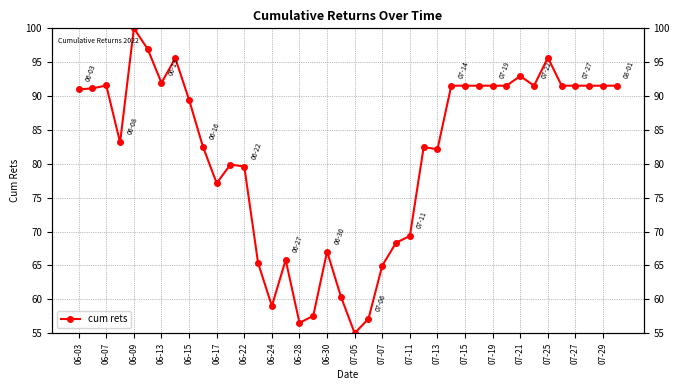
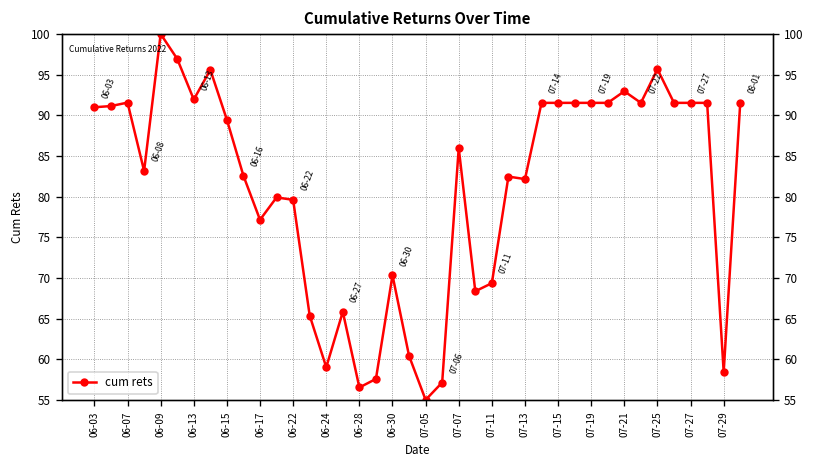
06-30: 67 -> 70
07-07: 65 -> 86
07-29: 92 -> 58
